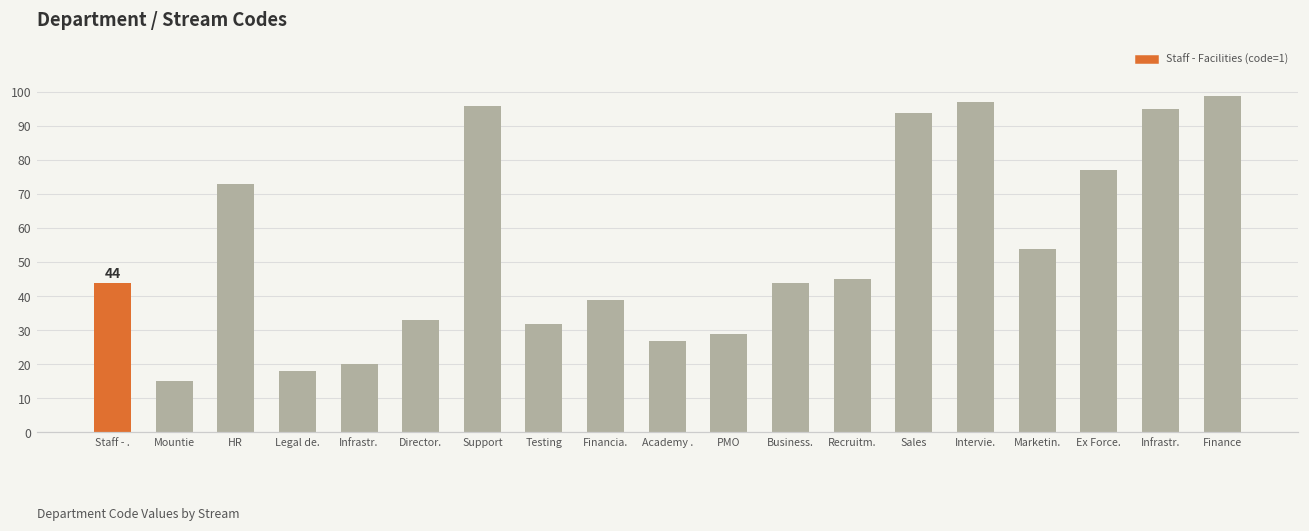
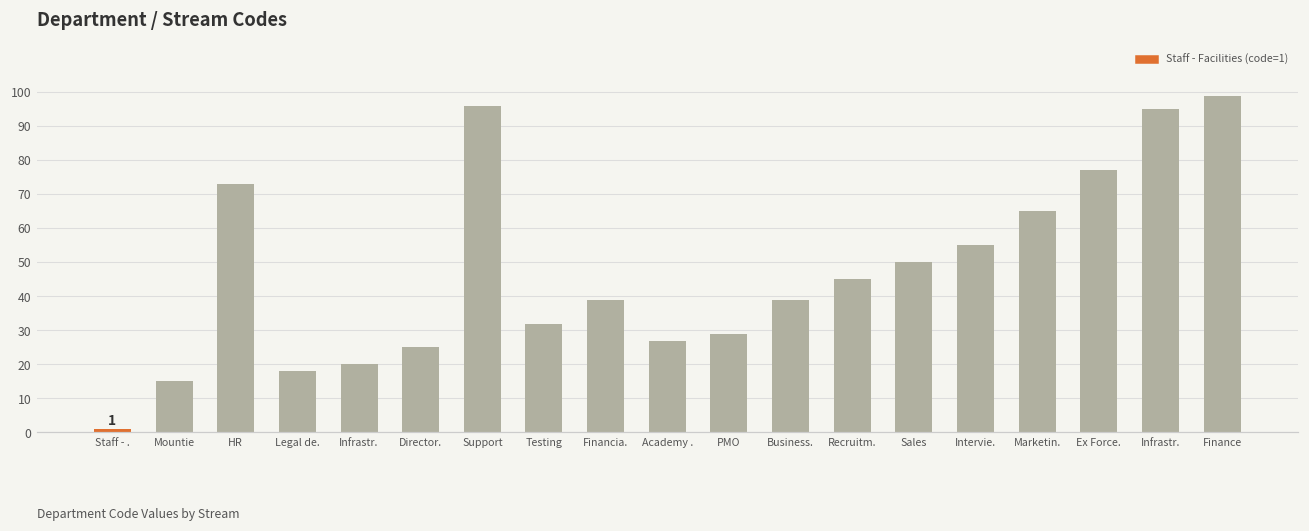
Staff - .: 44 -> 1
Director.: 33 -> 25
Business.: 44 -> 39
Sales: 94 -> 50
Intervie.: 97 -> 55
Marketin.: 54 -> 65
